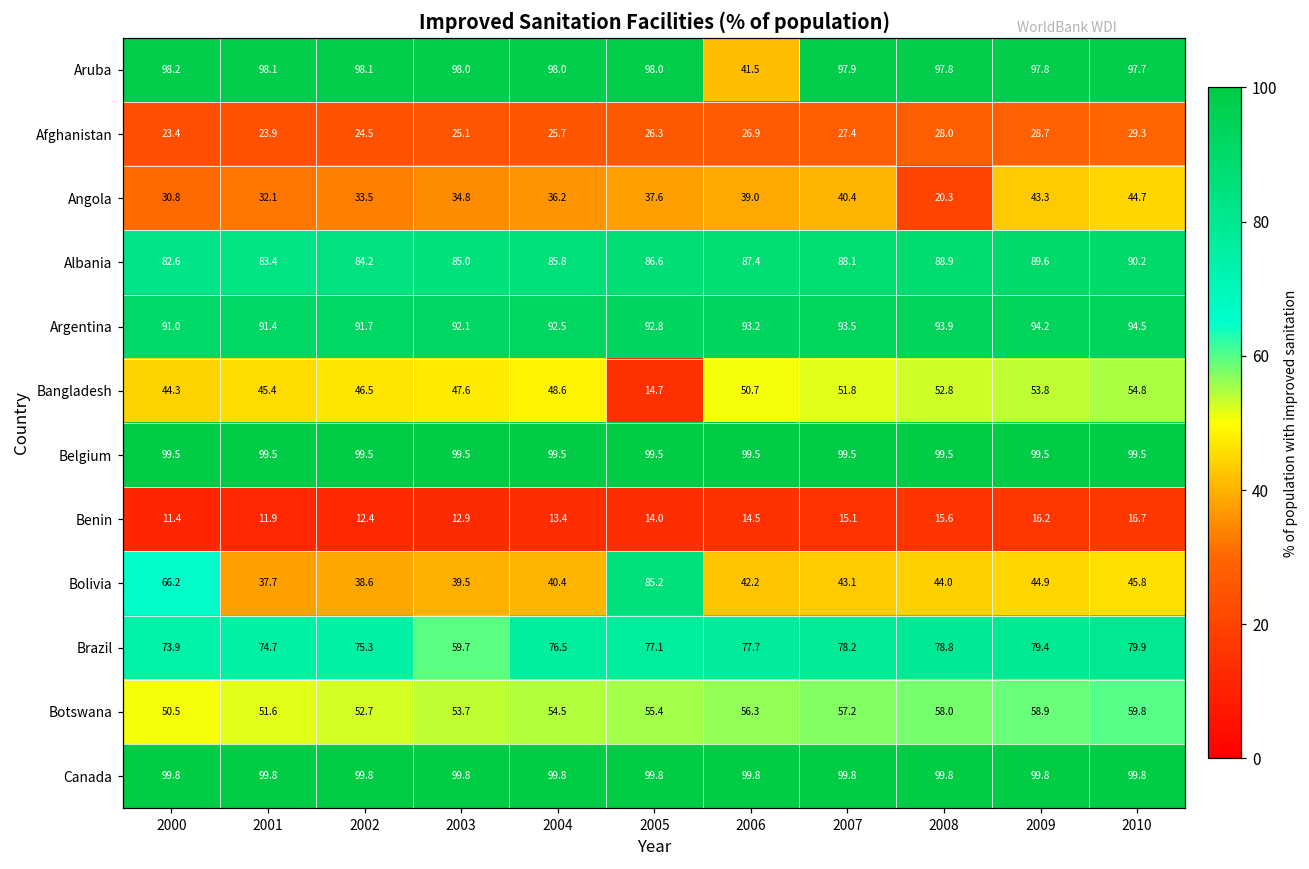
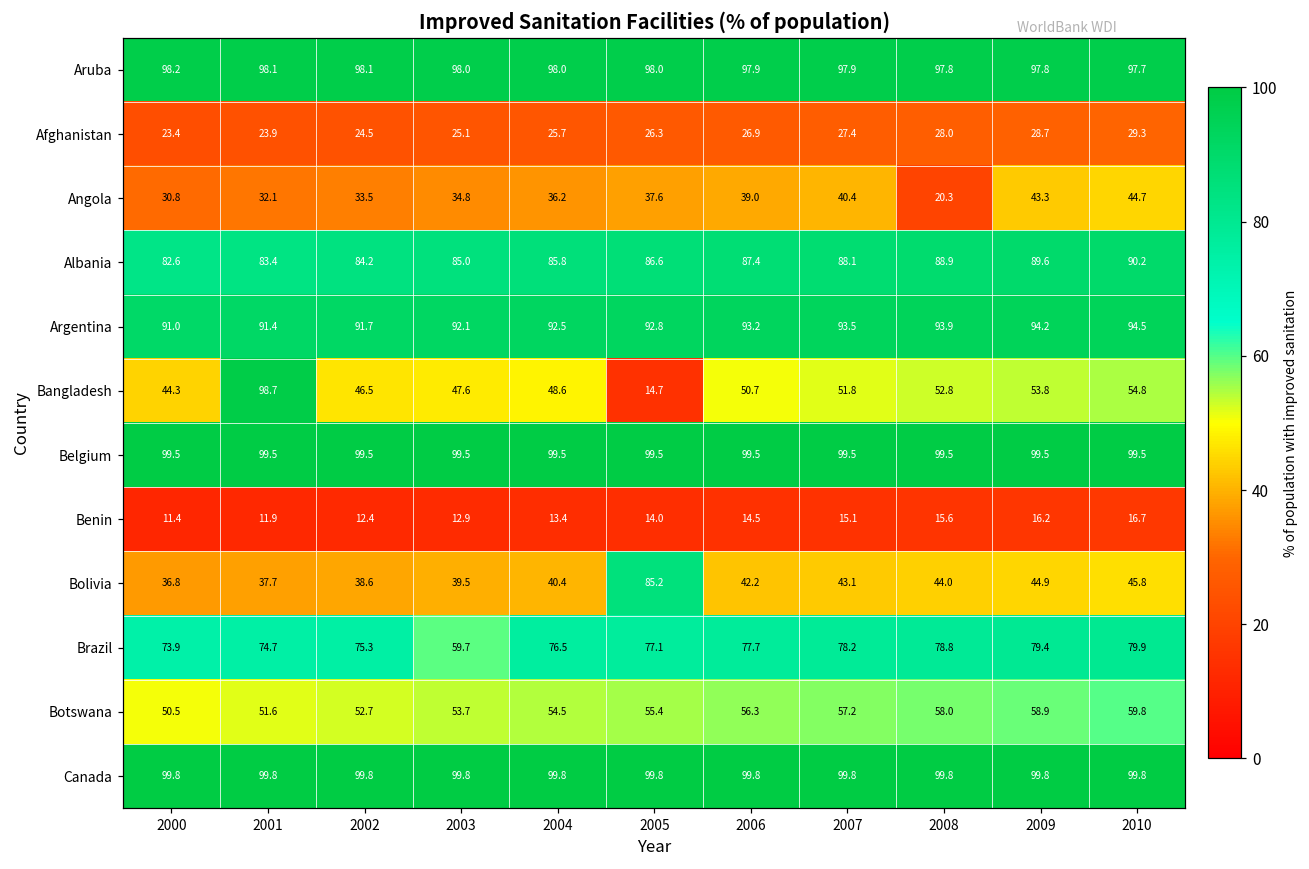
Aruba, 2006: 41.5 -> 97.9
Bangladesh, 2001: 45.4 -> 98.7
Bolivia, 2000: 66.2 -> 36.8
